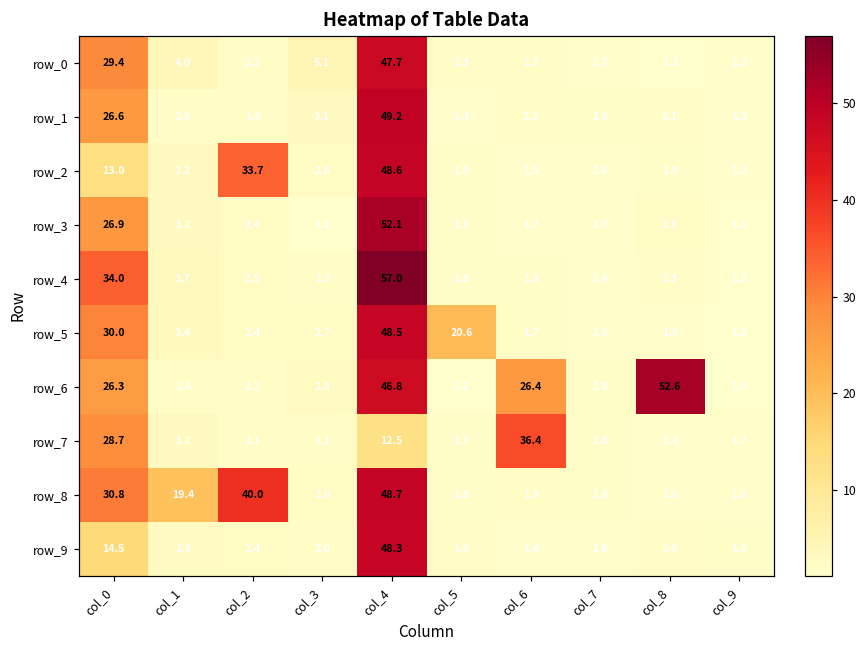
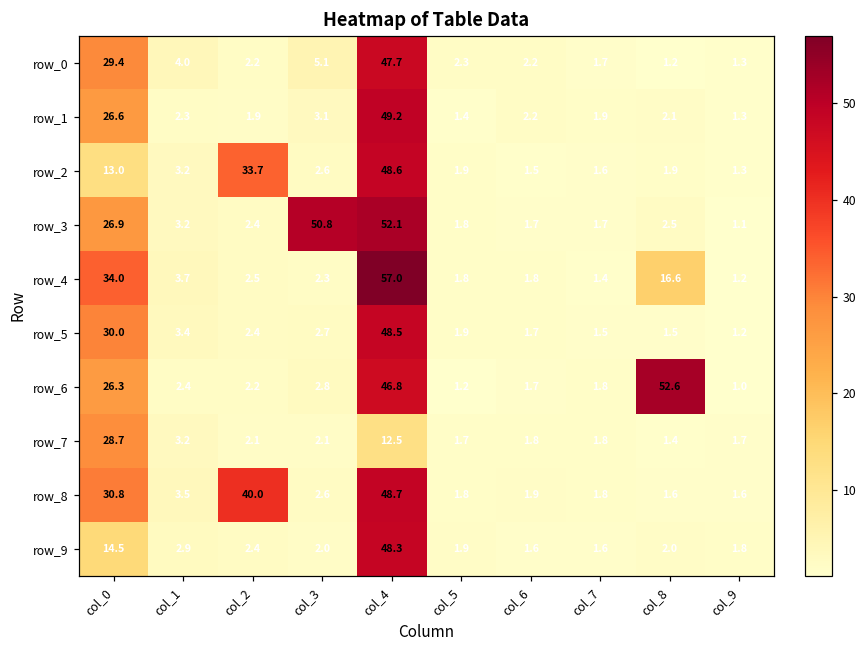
row_3, col_3: 1.1 -> 50.8
row_4, col_8: 2.3 -> 16.6
row_5, col_5: 20.6 -> 1.9
row_6, col_6: 26.4 -> 1.7
row_7, col_6: 36.4 -> 1.8
row_8, col_1: 19.4 -> 3.5
